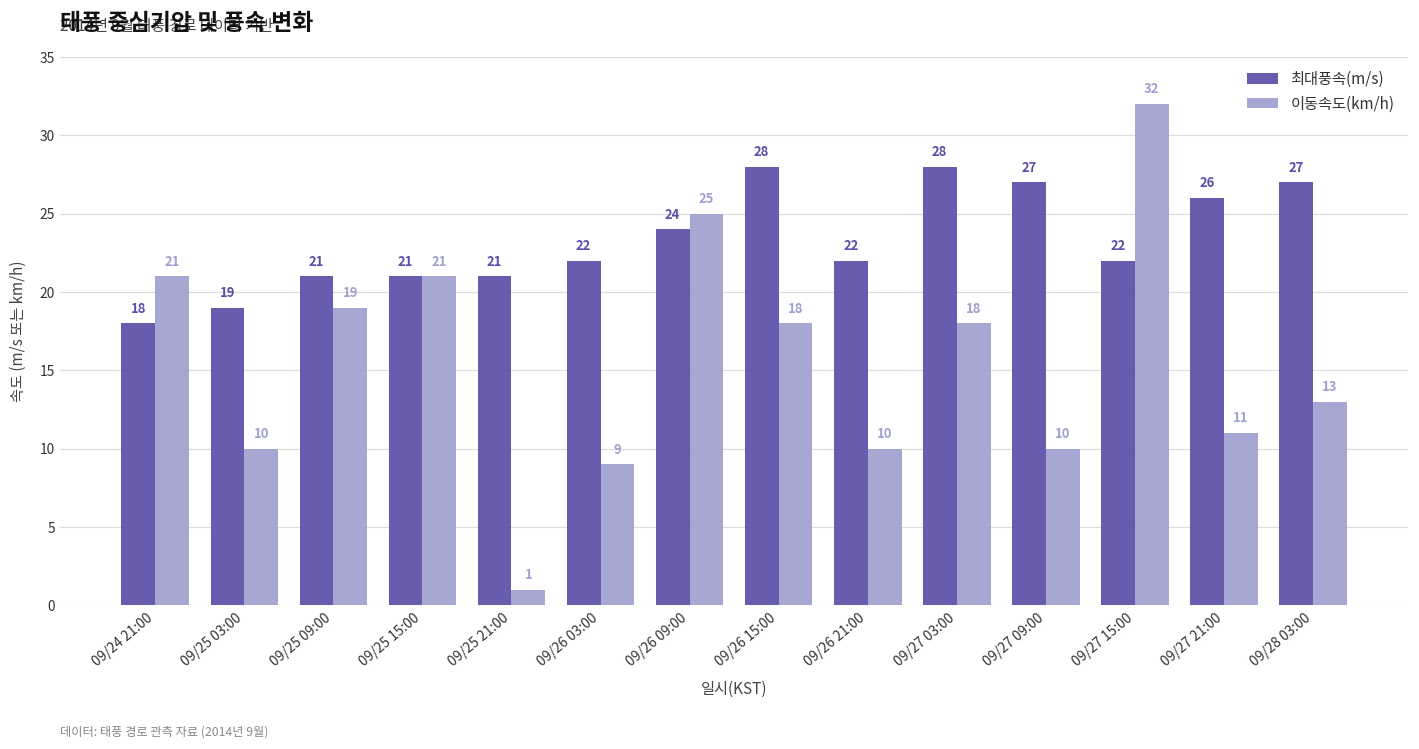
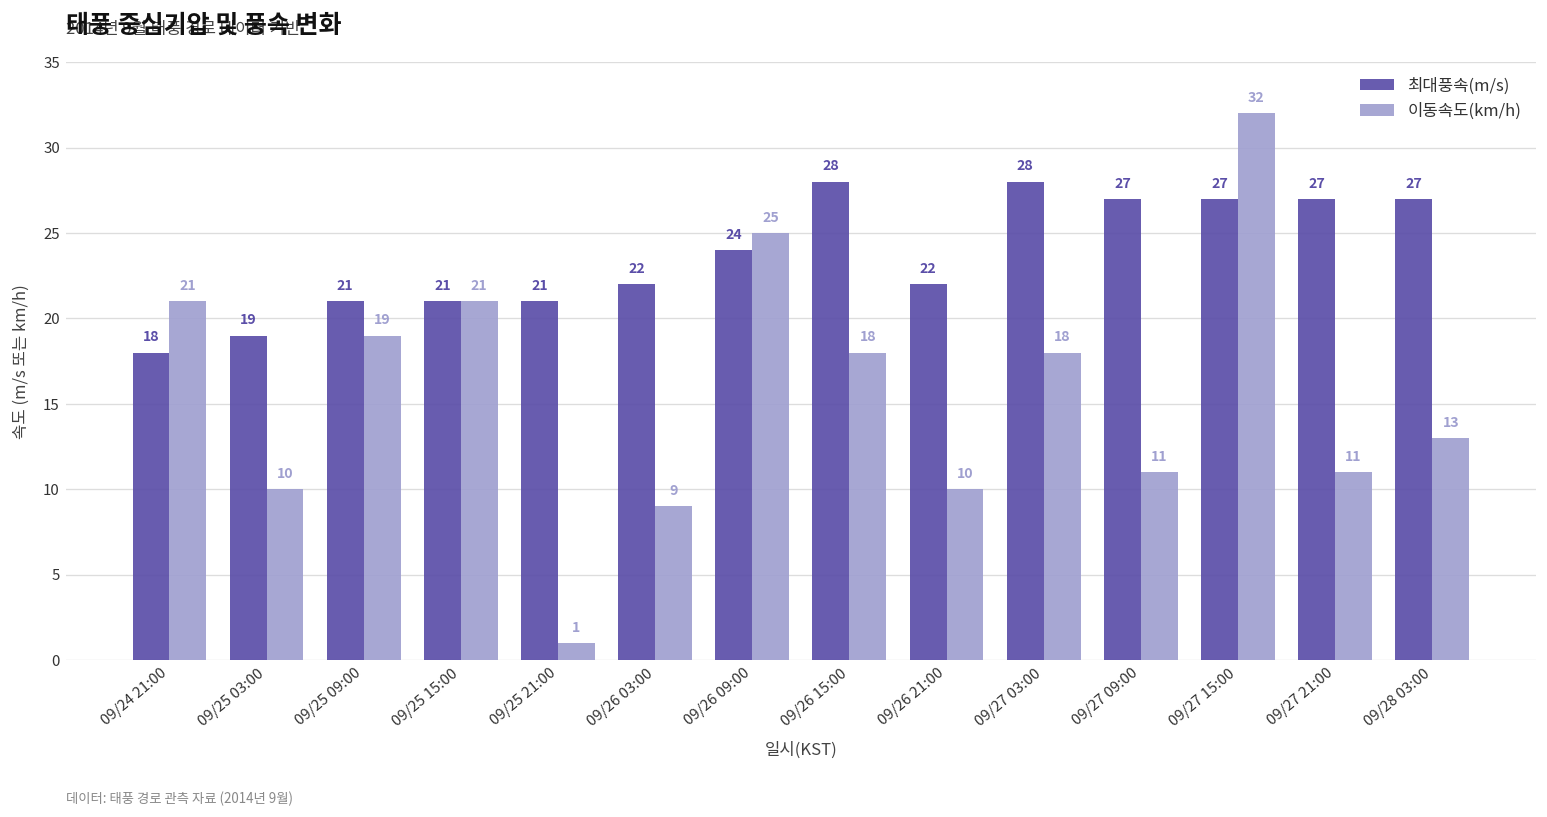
이동속도(km/h), 09/27 09:00: 10 -> 11
최대풍속(m/s), 09/27 15:00: 22 -> 27
최대풍속(m/s), 09/27 21:00: 26 -> 27
